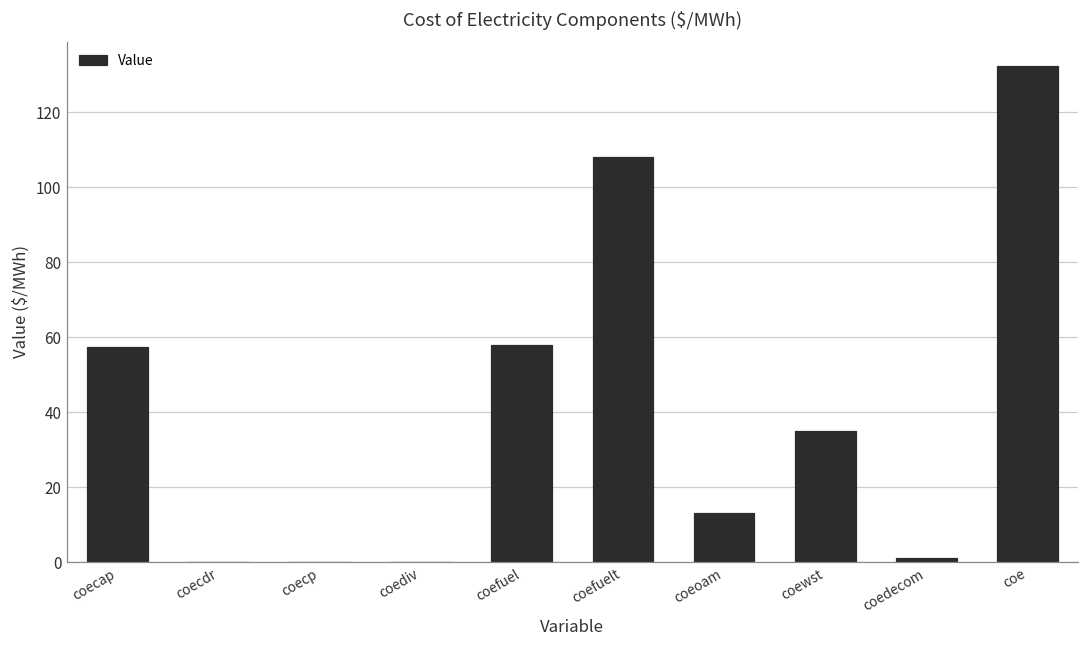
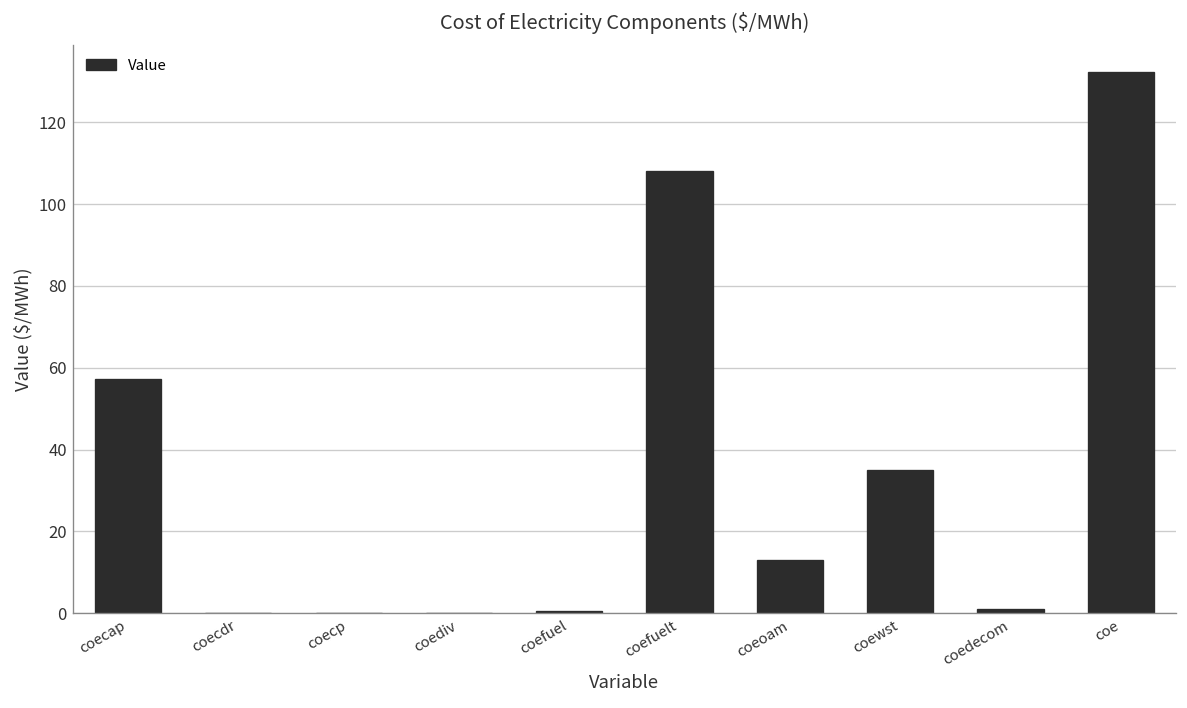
coefuel: 58 -> 1
